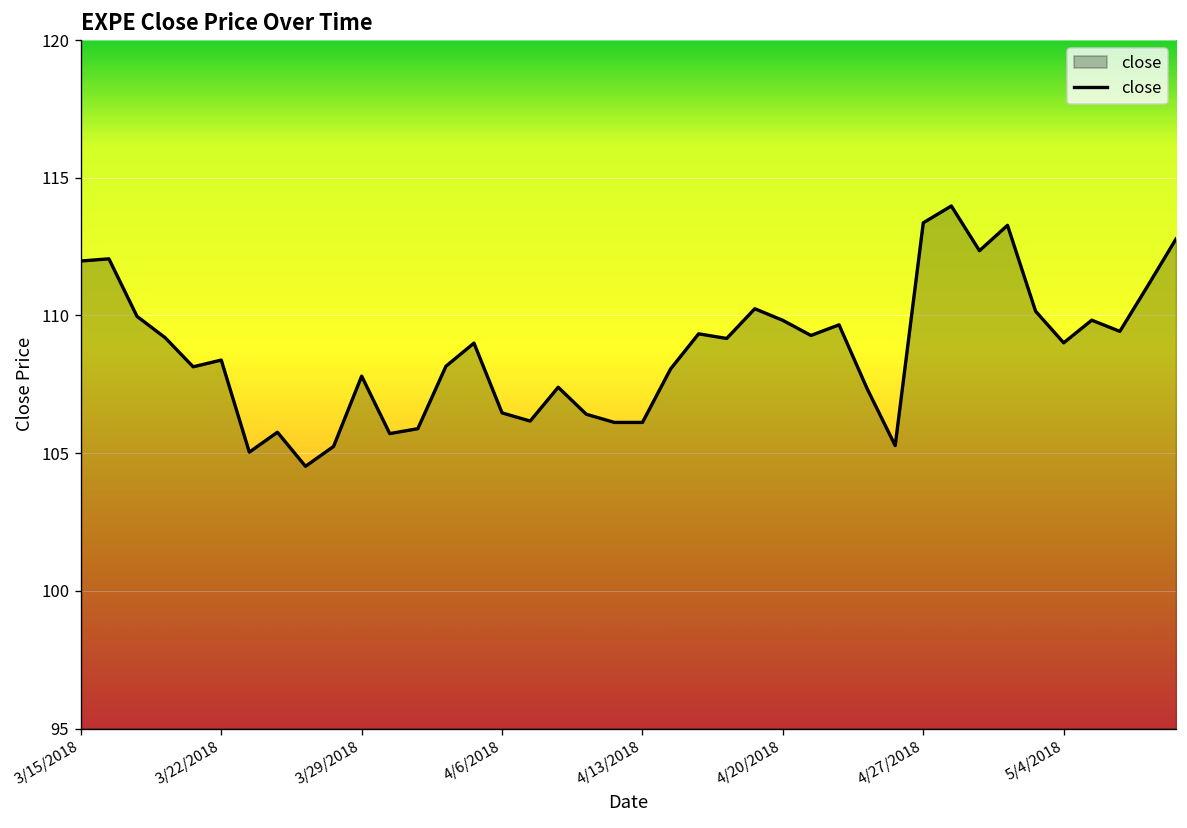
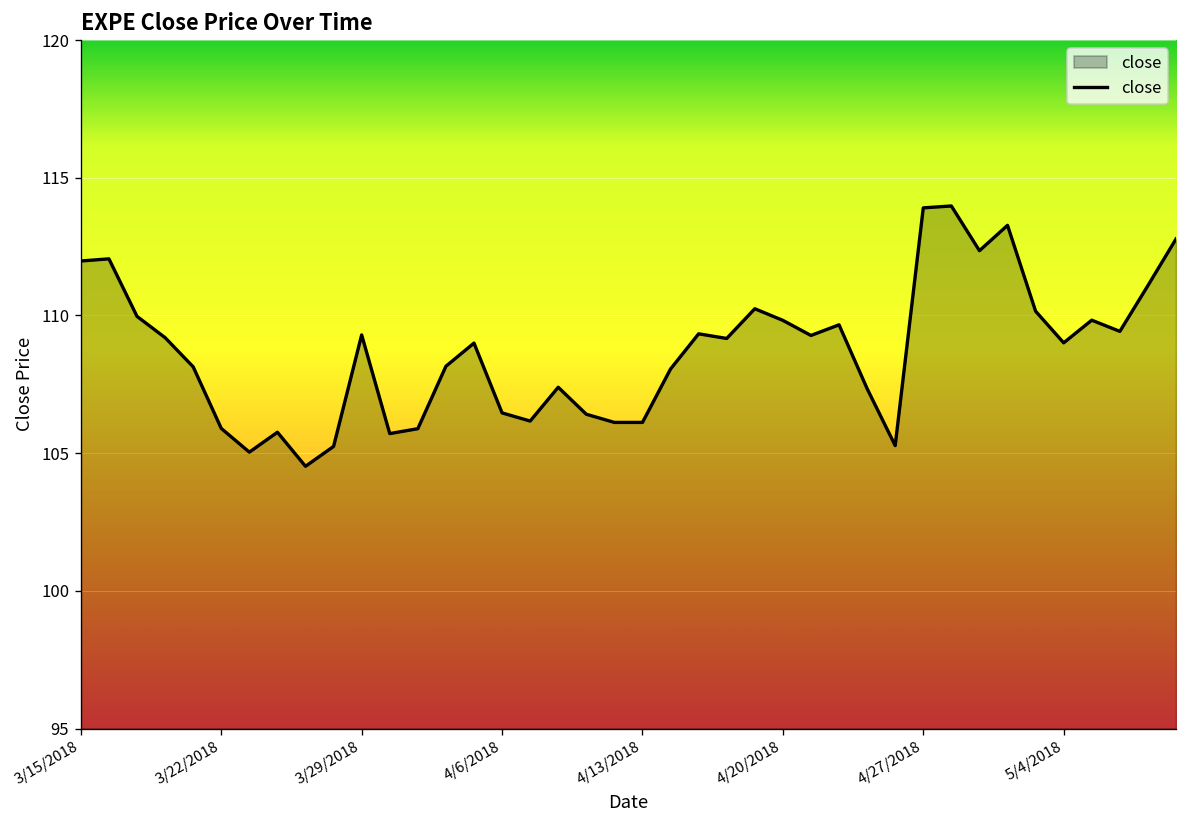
3/22/2018: 108.4 -> 105.9
3/29/2018: 107.8 -> 109.3
4/27/2018: 113.4 -> 113.9
